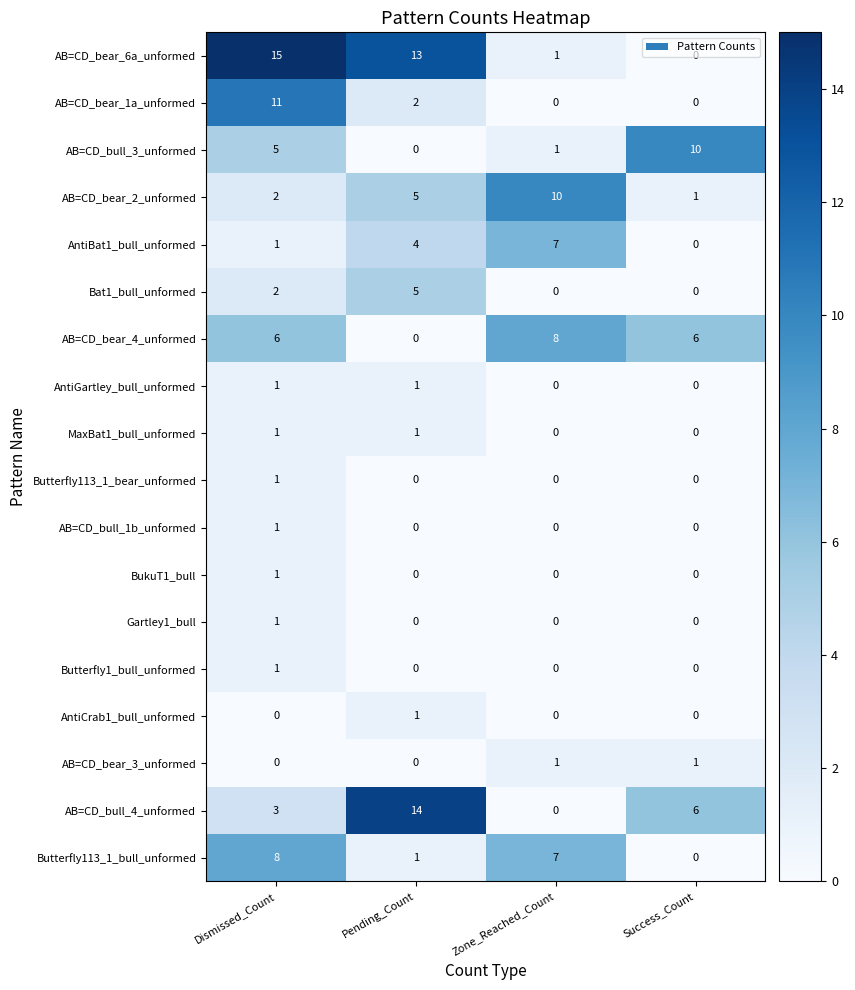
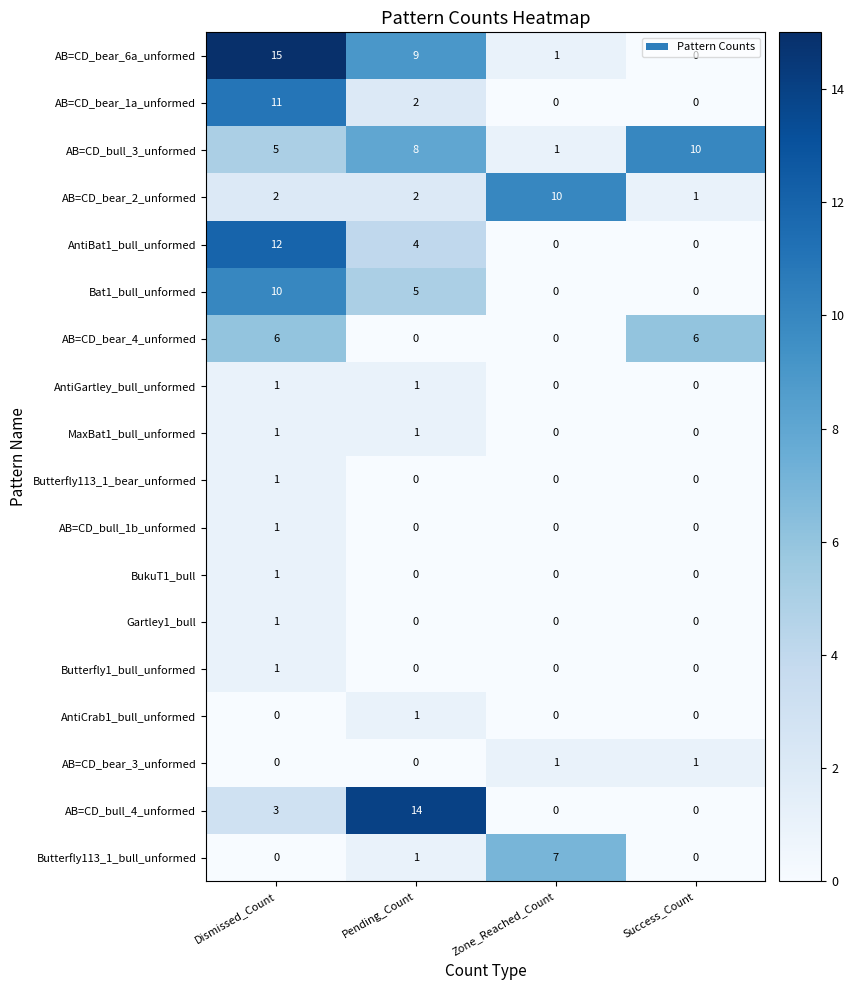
AB=CD_bear_6a_unformed, Pending_Count: 13 -> 9
AB=CD_bull_3_unformed, Pending_Count: 0 -> 8
AB=CD_bear_2_unformed, Pending_Count: 5 -> 2
AntiBat1_bull_unformed, Dismissed_Count: 1 -> 12
AntiBat1_bull_unformed, Zone_Reached_Count: 7 -> 0
Bat1_bull_unformed, Dismissed_Count: 2 -> 10
AB=CD_bear_4_unformed, Zone_Reached_Count: 8 -> 0
AB=CD_bull_4_unformed, Success_Count: 6 -> 0
Butterfly113_1_bull_unformed, Dismissed_Count: 8 -> 0
